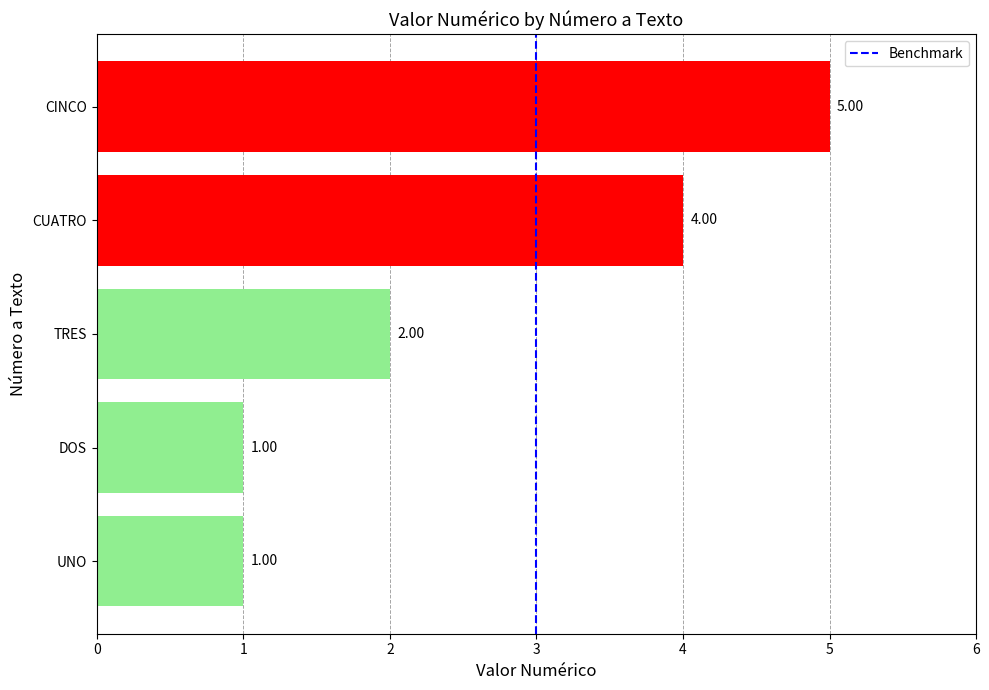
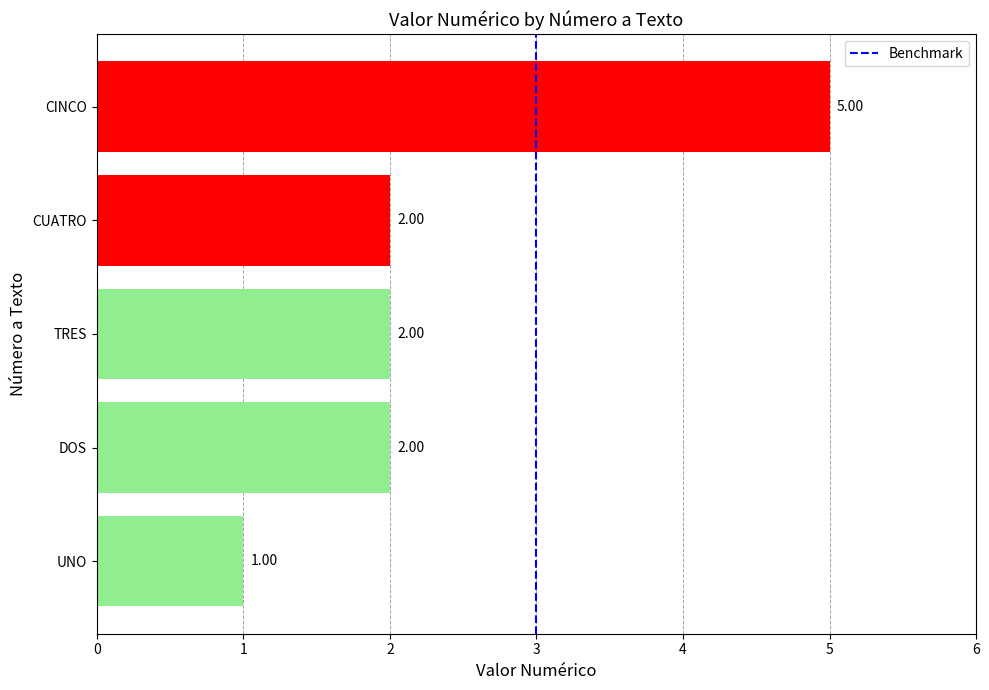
CUATRO: 4.00 -> 2.00
DOS: 1.00 -> 2.00
